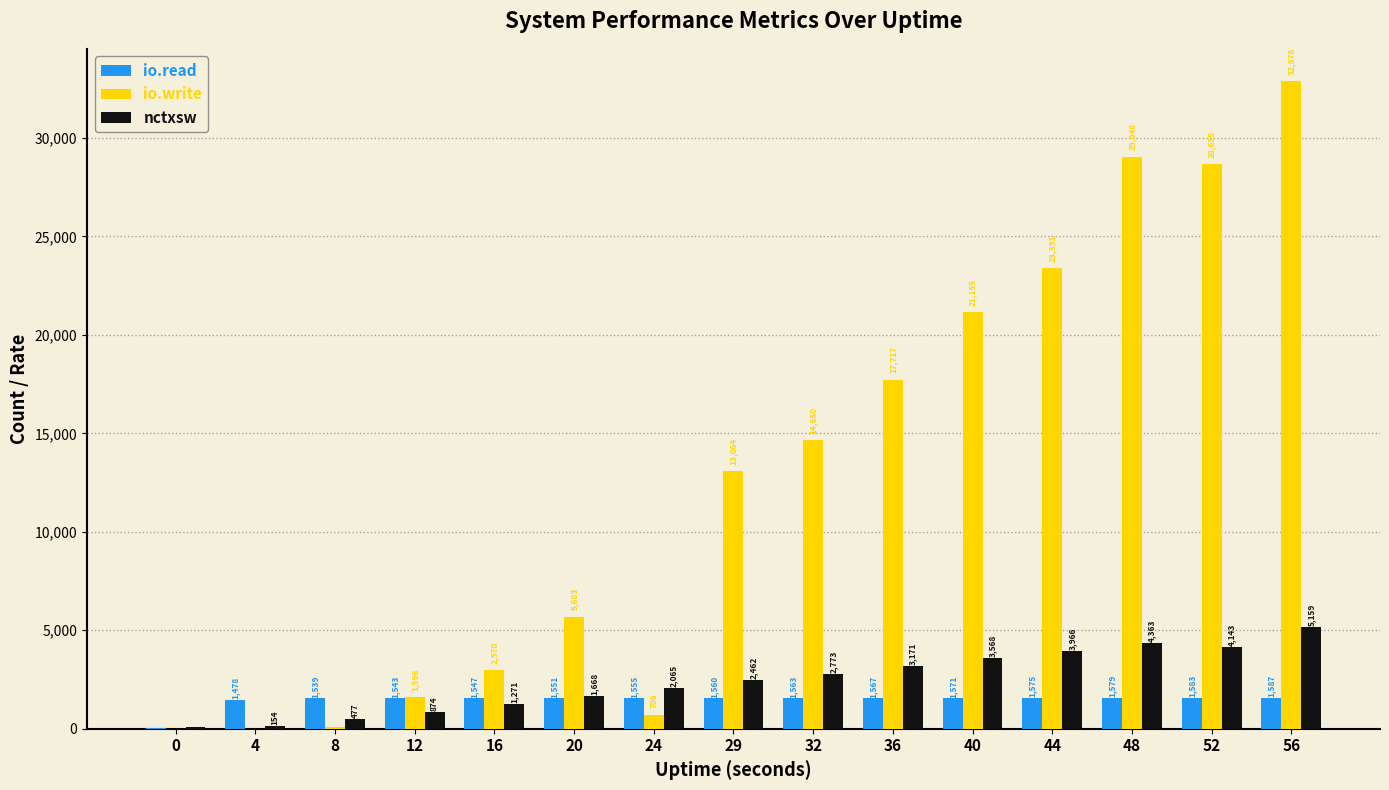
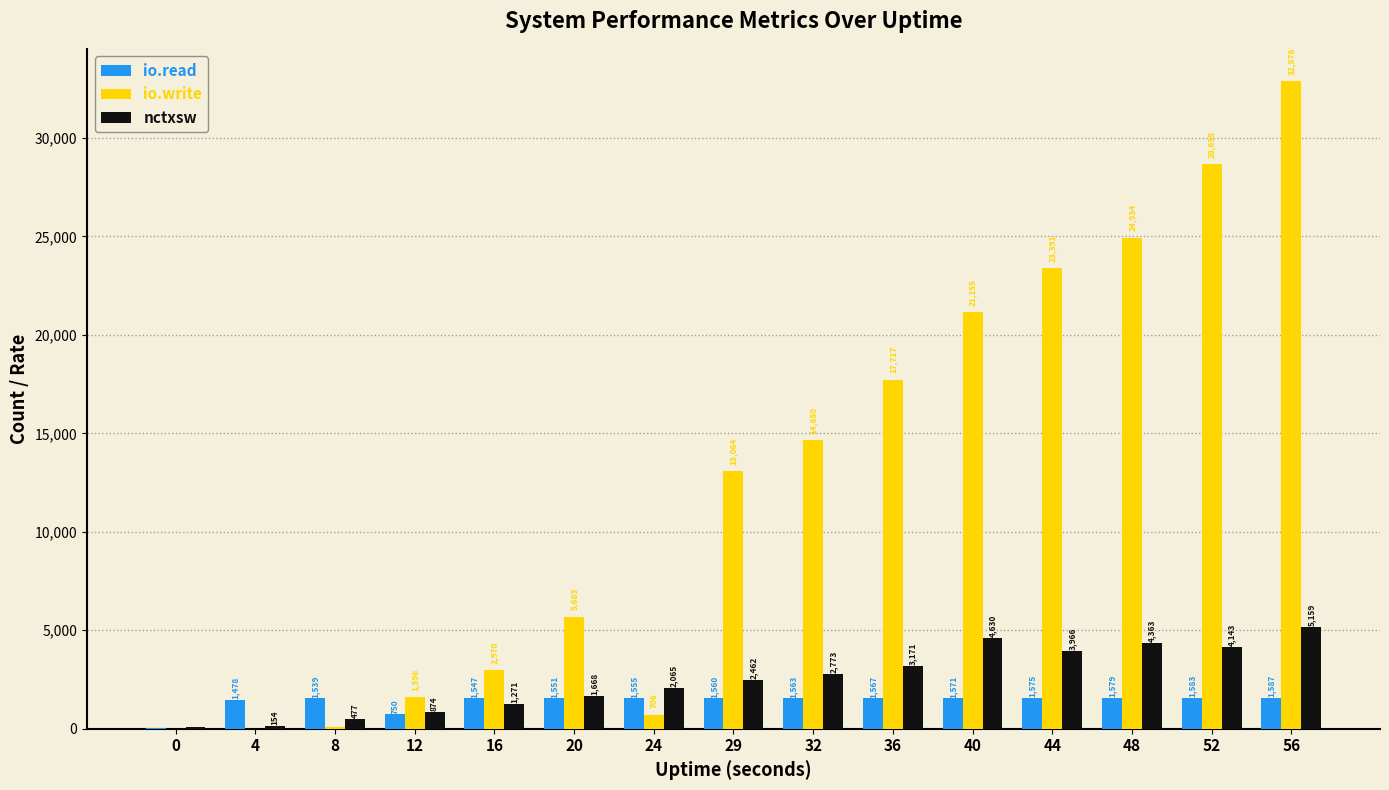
io.read, 12: 1,543 -> 750
nctxsw, 40: 3,568 -> 4,630
io.write, 48: 29,048 -> 24,934
